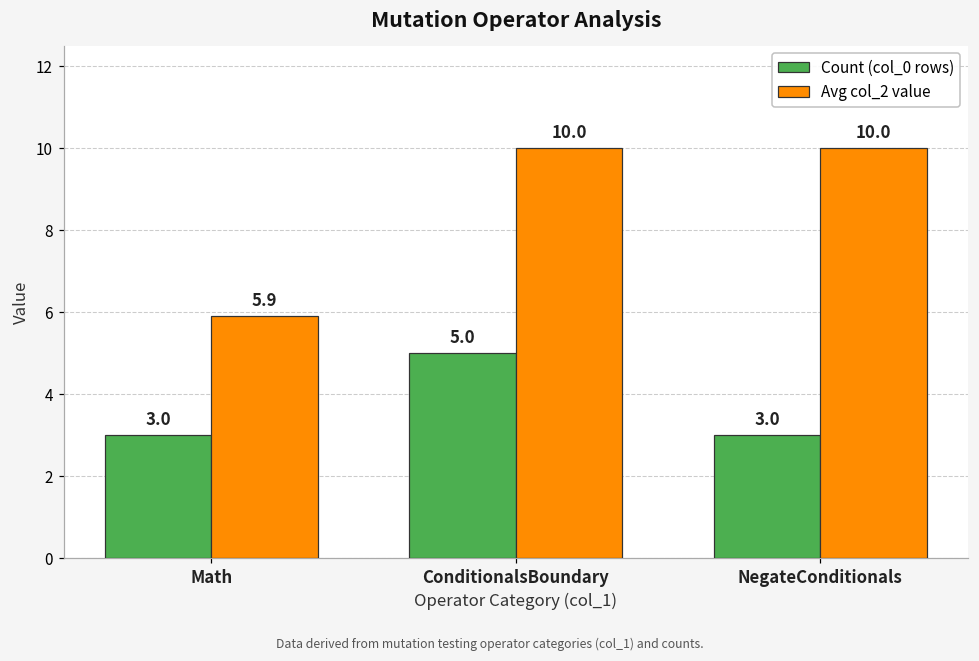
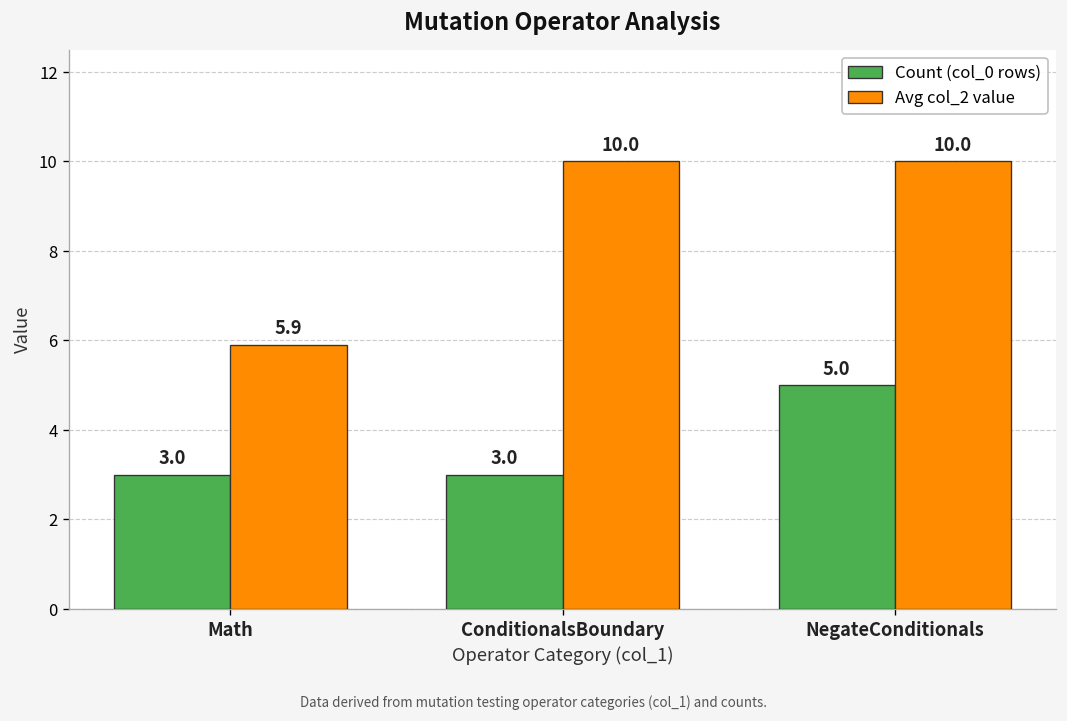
Count (col_0 rows), ConditionalsBoundary: 5.0 -> 3.0
Count (col_0 rows), NegateConditionals: 3.0 -> 5.0
